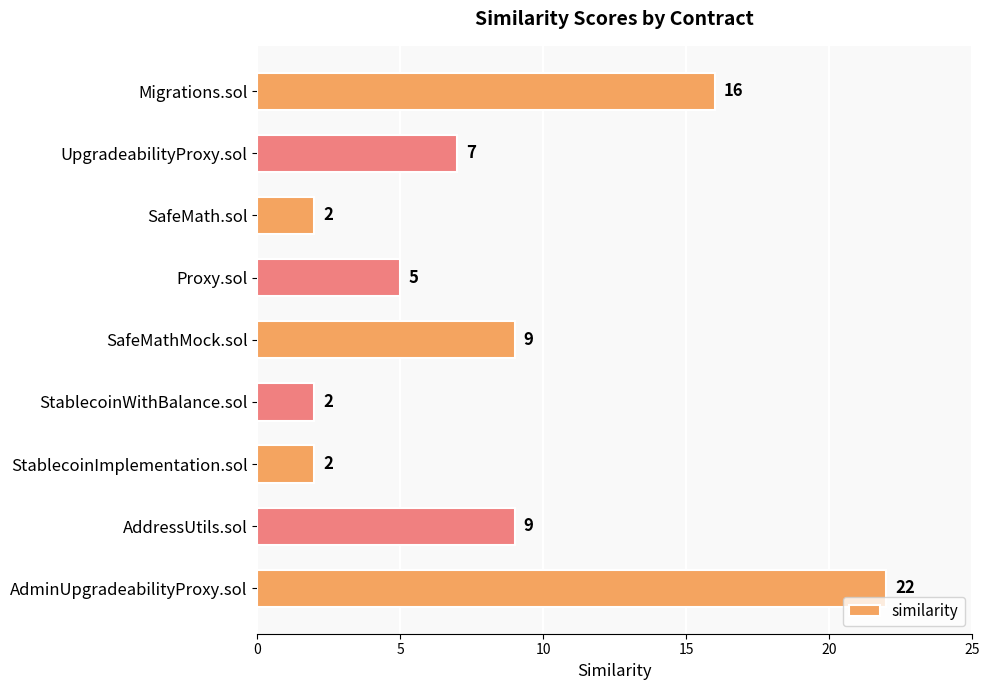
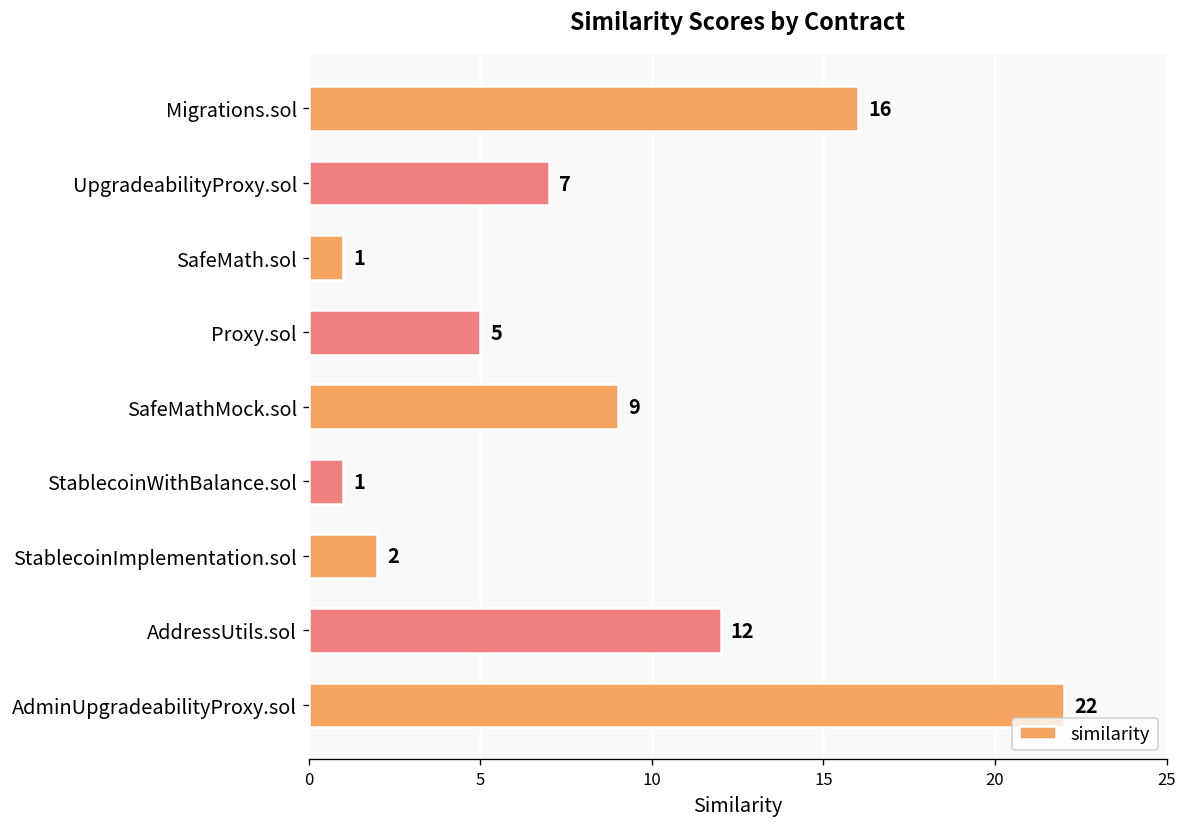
SafeMath.sol: 2 -> 1
StablecoinWithBalance.sol: 2 -> 1
AddressUtils.sol: 9 -> 12
